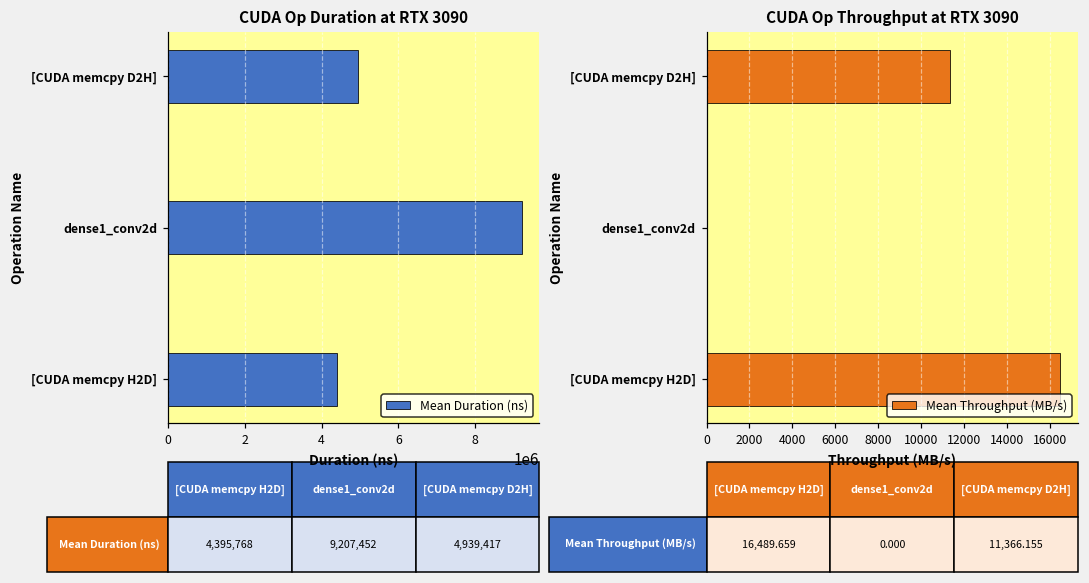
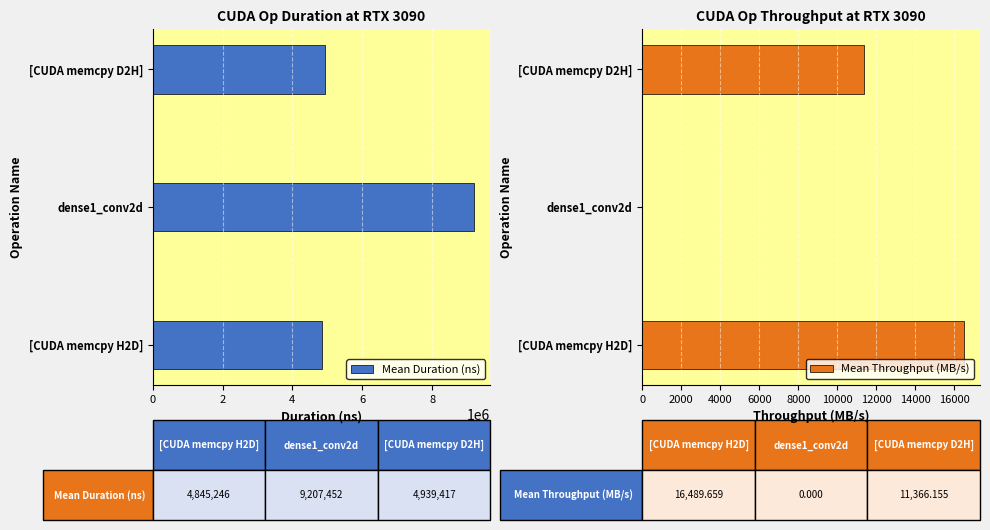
CUDA Op Duration at RTX 3090, [CUDA memcpy H2D]: 4,395,768 -> 4,845,246
